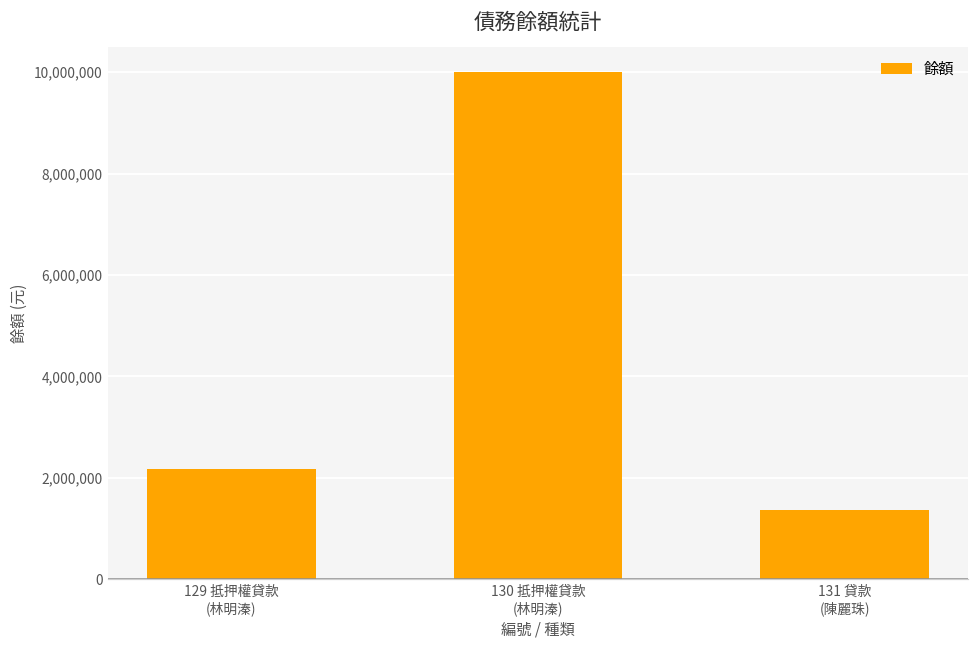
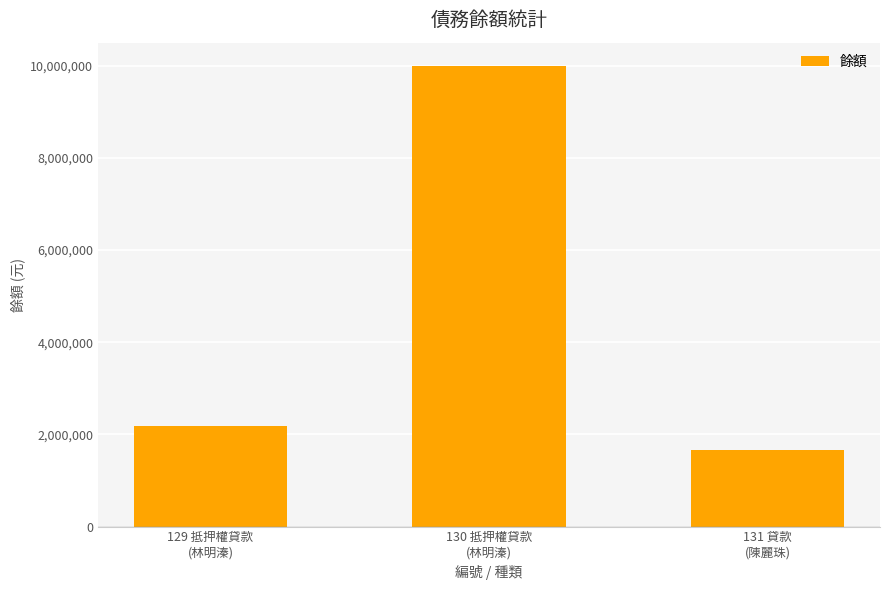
131 貸款 (陳麗珠): 1,400,000 -> 1,700,000
